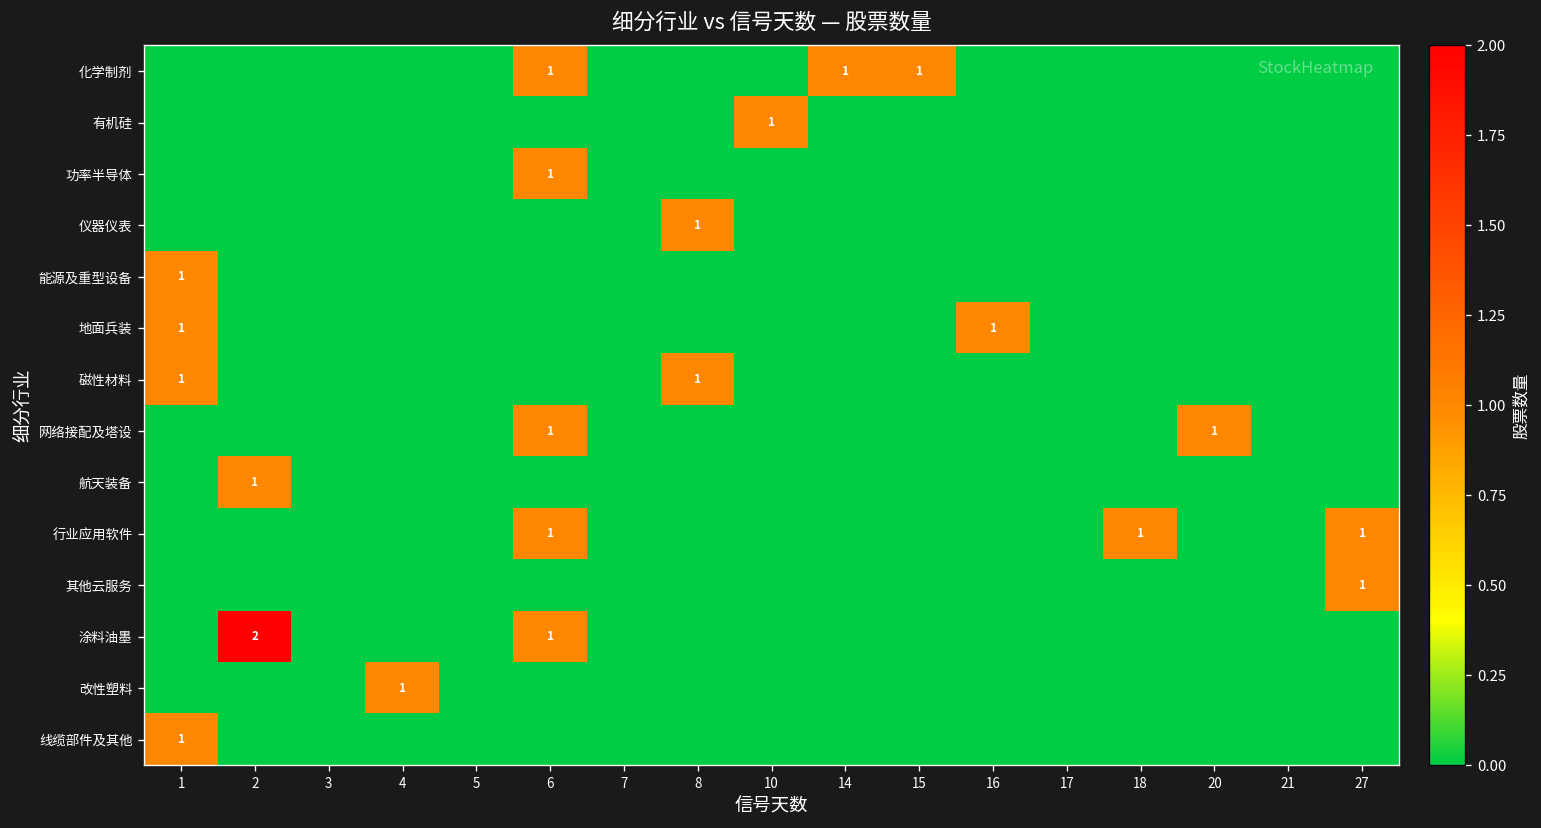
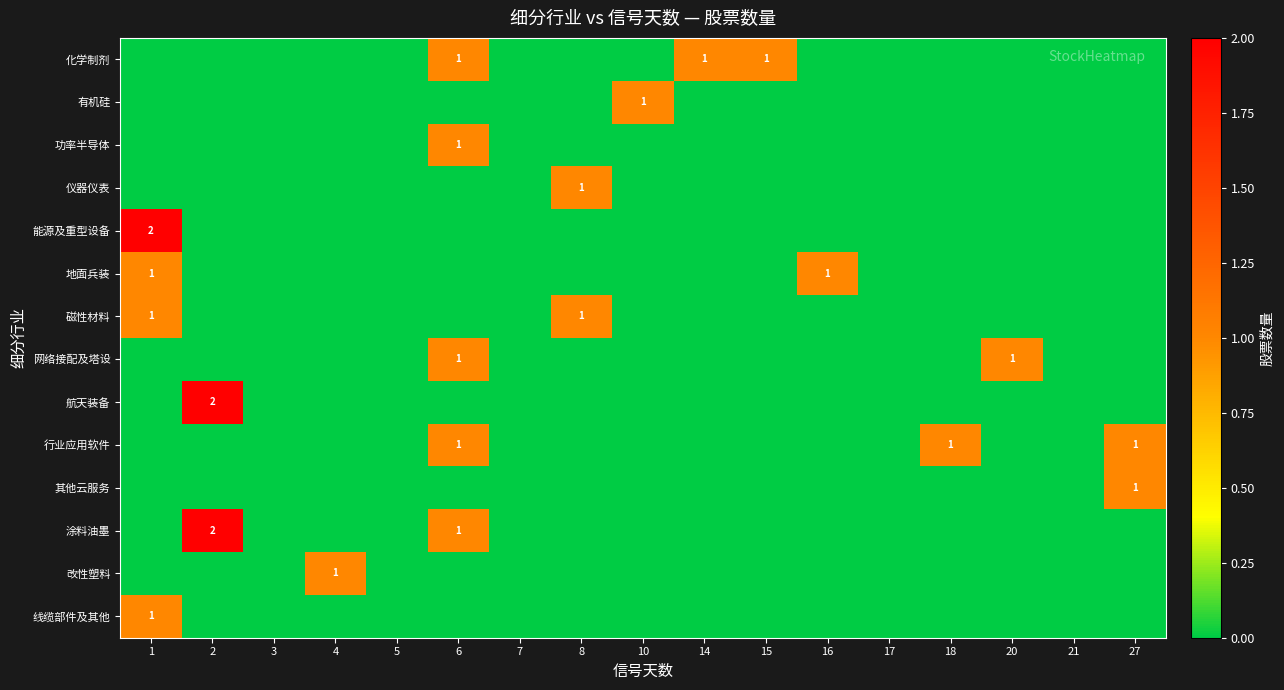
能源及重型设备, 1: 1 -> 2
航天装备, 2: 1 -> 2
